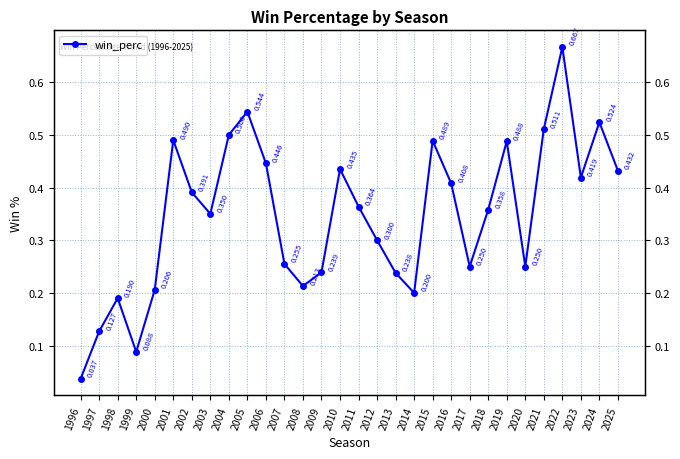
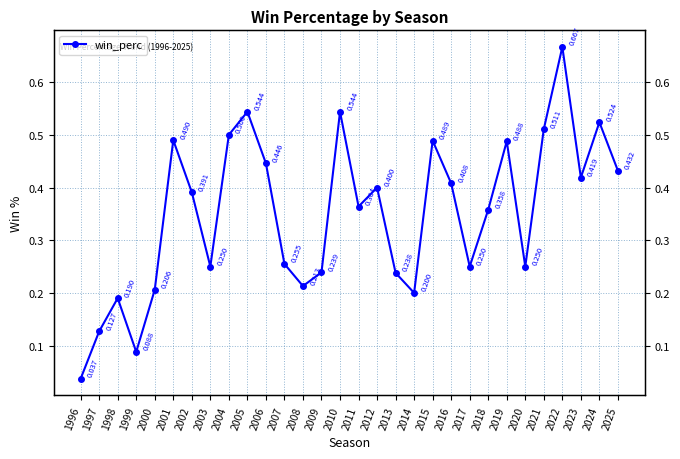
2003: 0.350 -> 0.250
2010: 0.435 -> 0.544
2012: 0.300 -> 0.400
